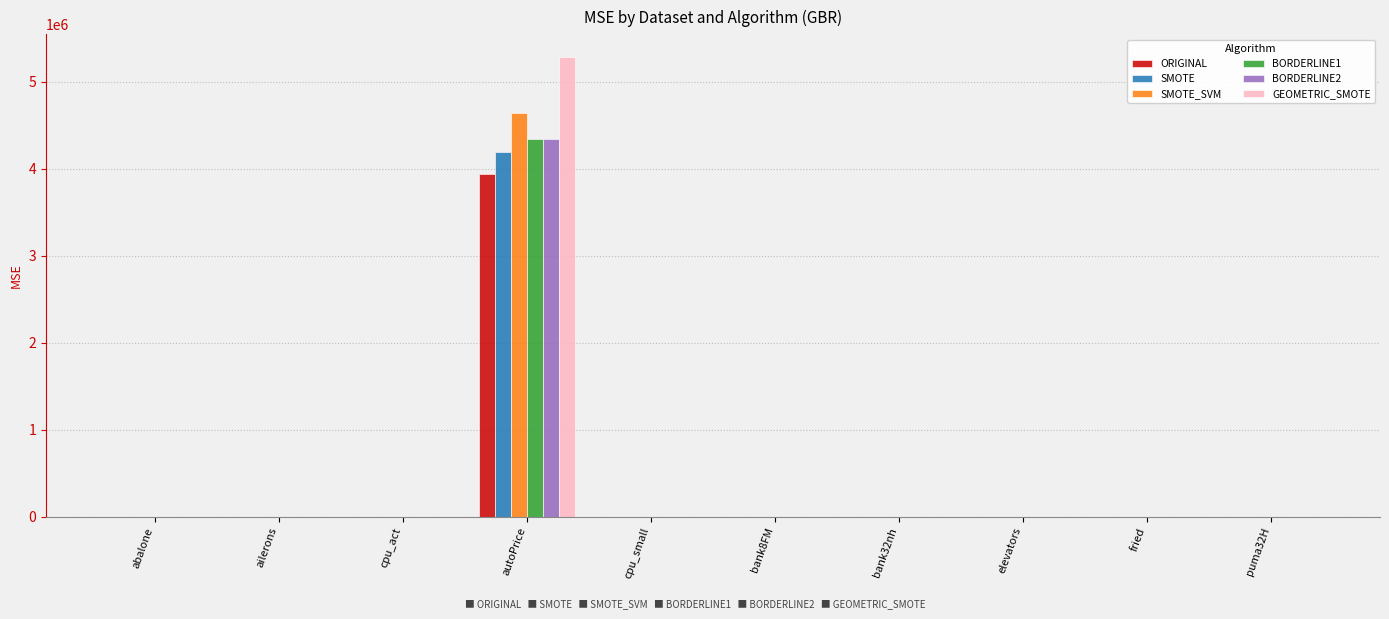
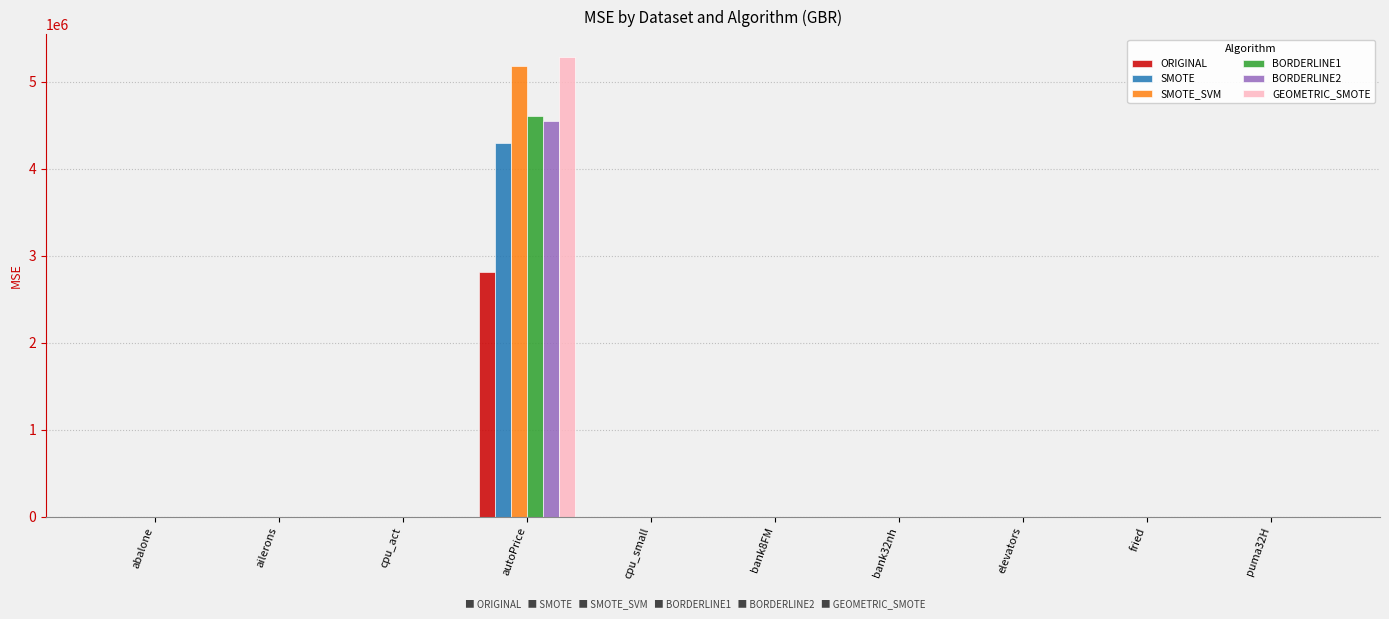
ORIGINAL, autoPrice: 3900000 -> 2800000
SMOTE, autoPrice: 4200000 -> 4300000
SMOTE_SVM, autoPrice: 4600000 -> 5200000
BORDERLINE1, autoPrice: 4300000 -> 4600000
BORDERLINE2, autoPrice: 4300000 -> 4600000
